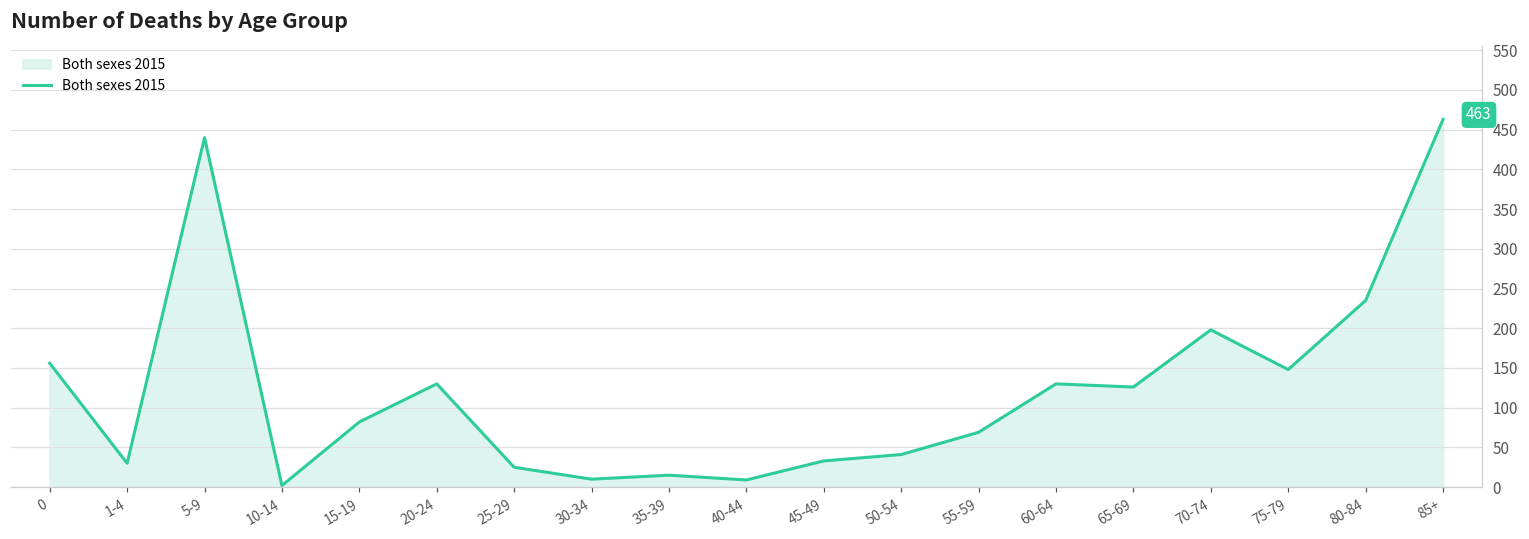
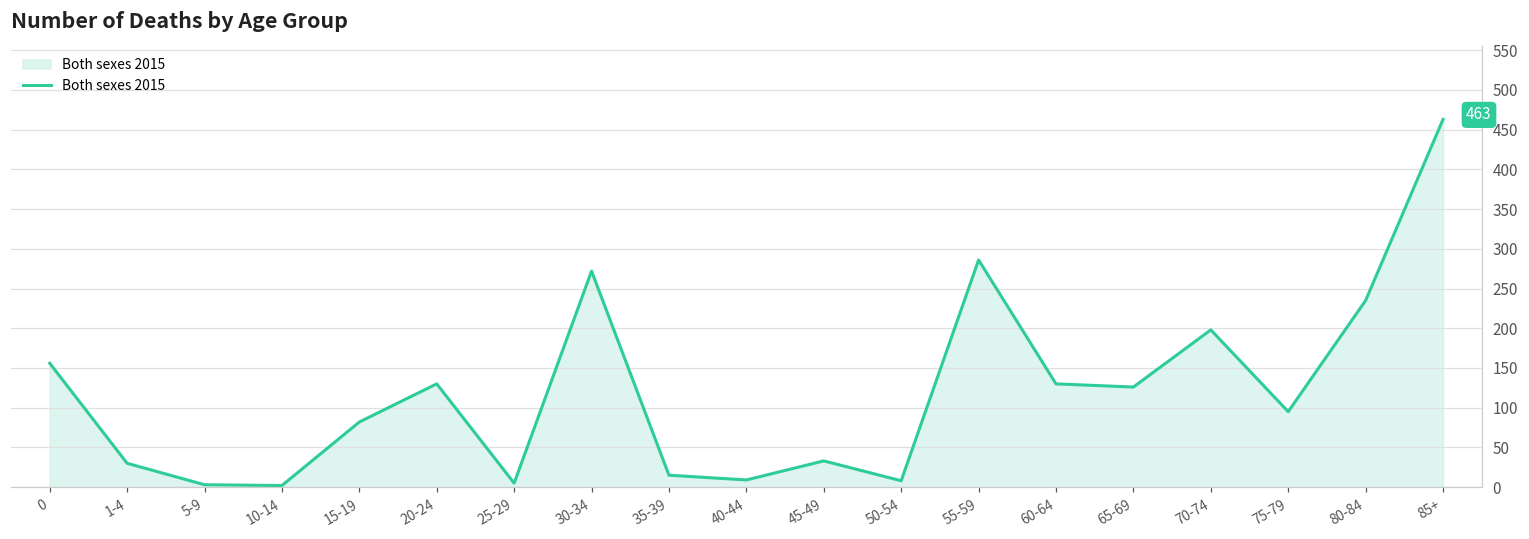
5-9: 440 -> 0
25-29: 30 -> 10
30-34: 10 -> 270
50-54: 40 -> 10
55-59: 70 -> 290
75-79: 150 -> 100
